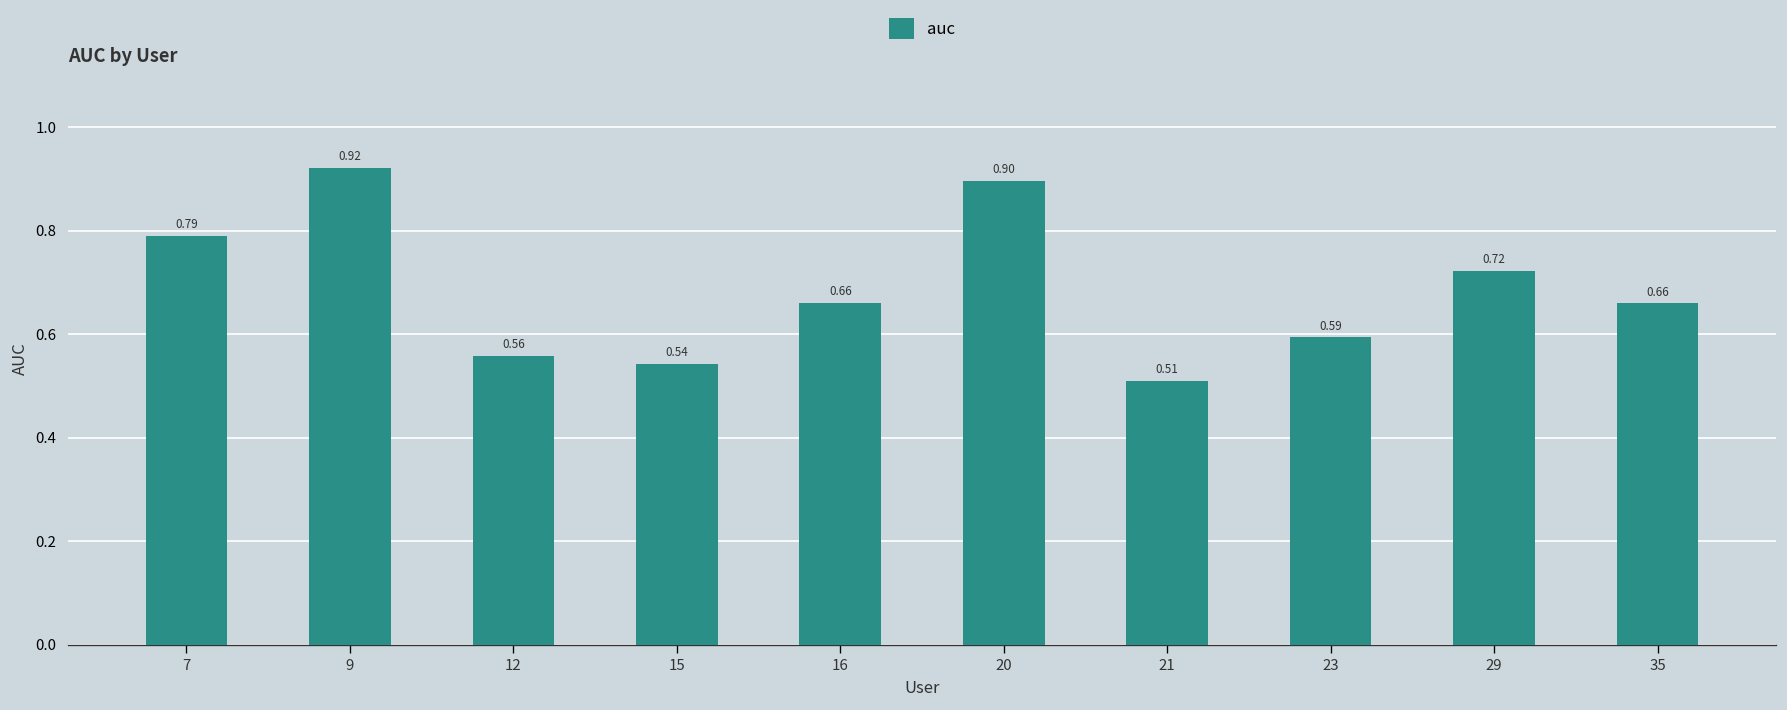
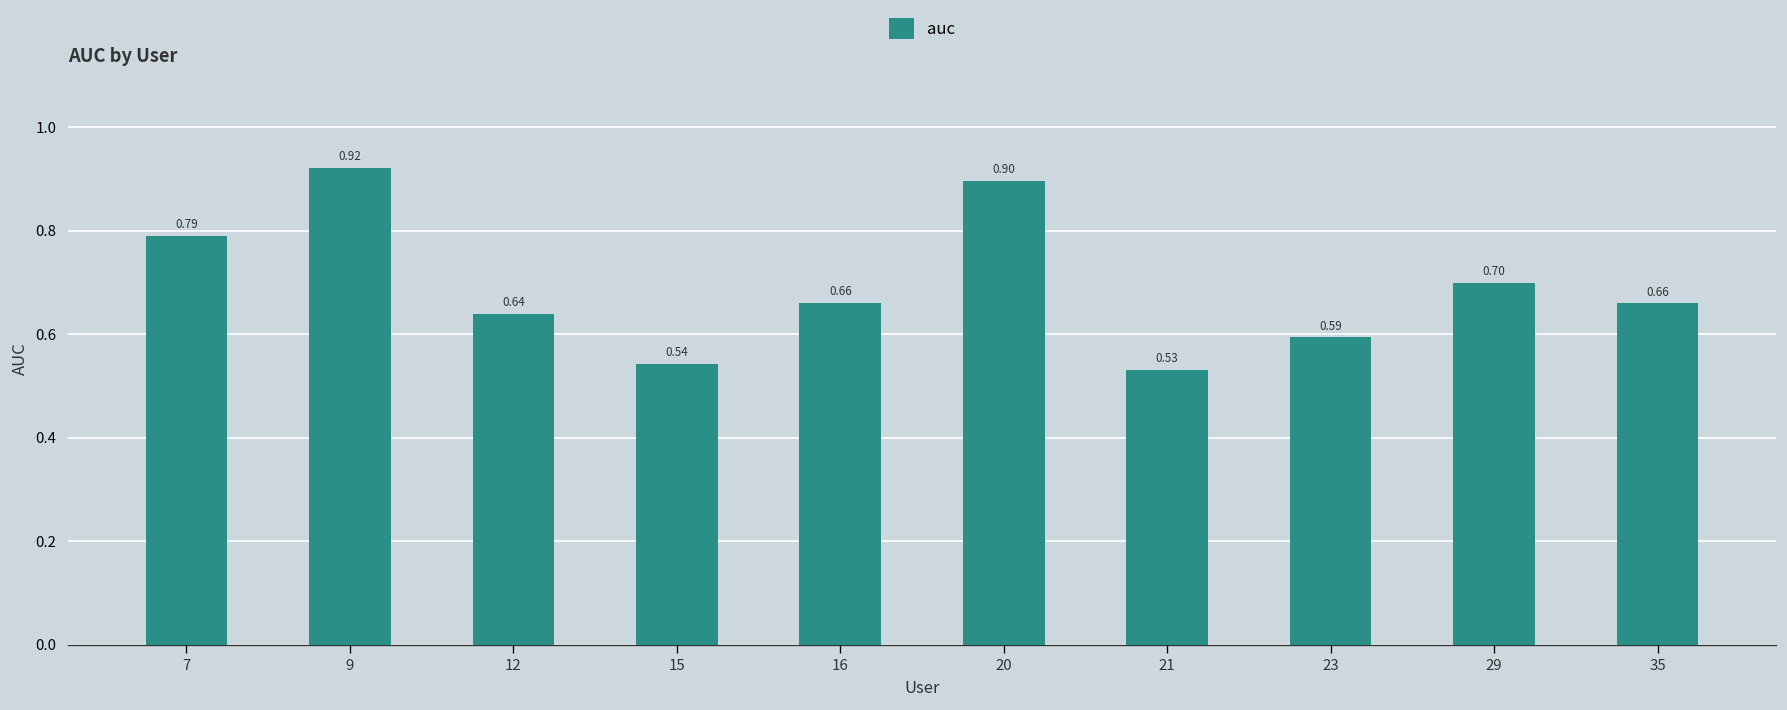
12: 0.56 -> 0.64
21: 0.51 -> 0.53
29: 0.72 -> 0.70
